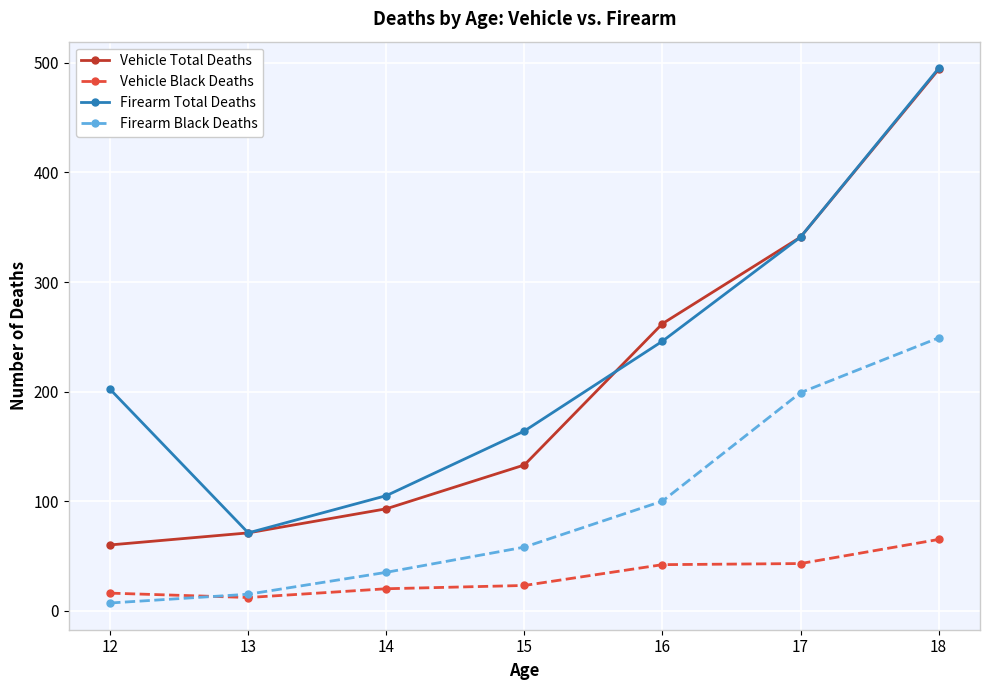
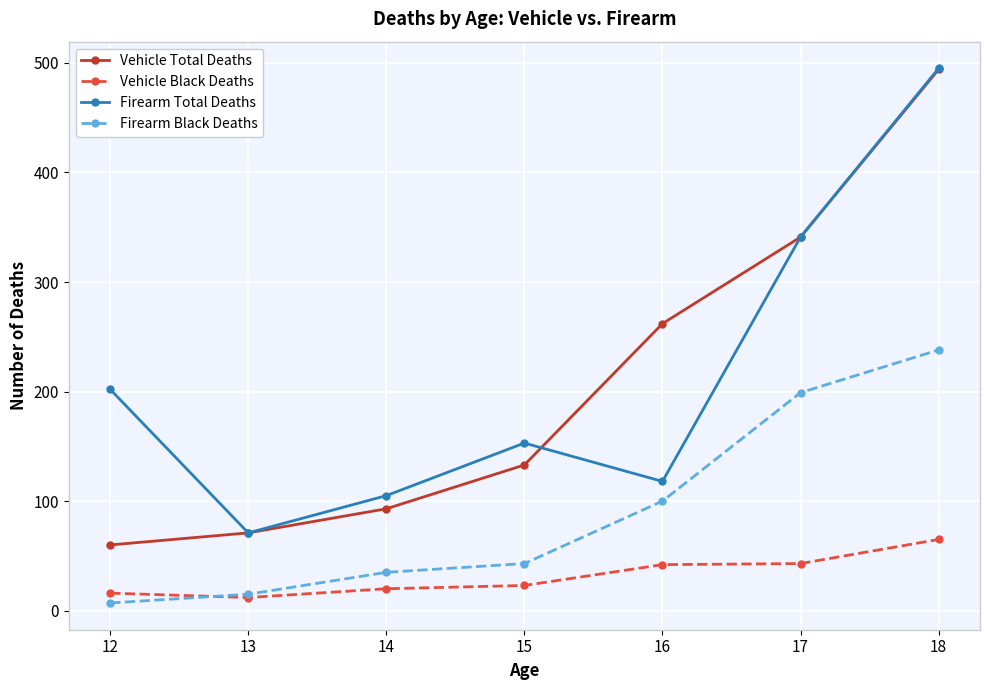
Firearm Total Deaths, 15: 164 -> 153
Firearm Black Deaths, 15: 58 -> 43
Firearm Total Deaths, 16: 246 -> 118
Firearm Black Deaths, 18: 249 -> 238
